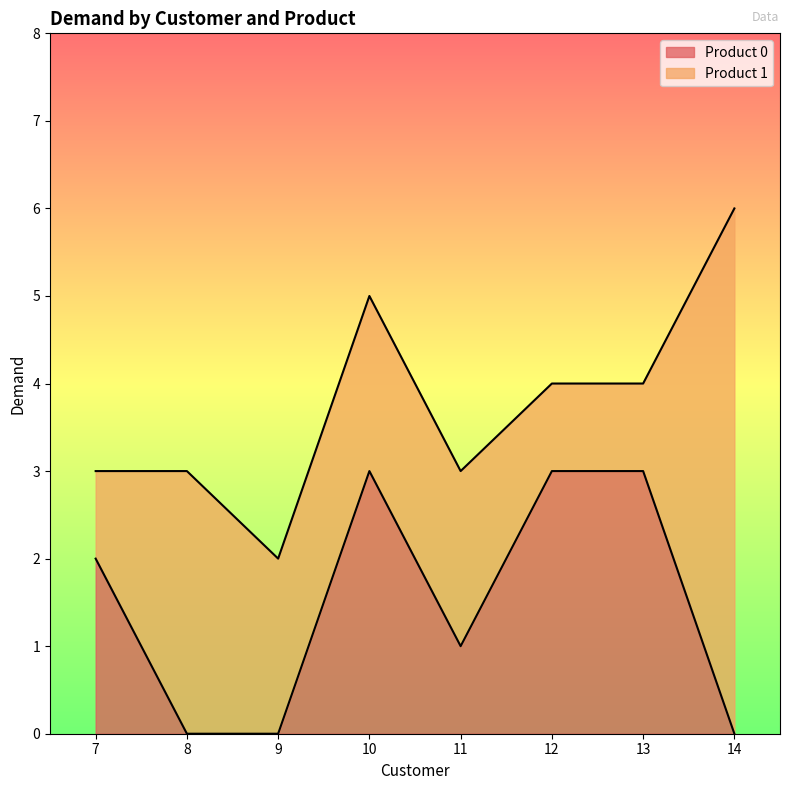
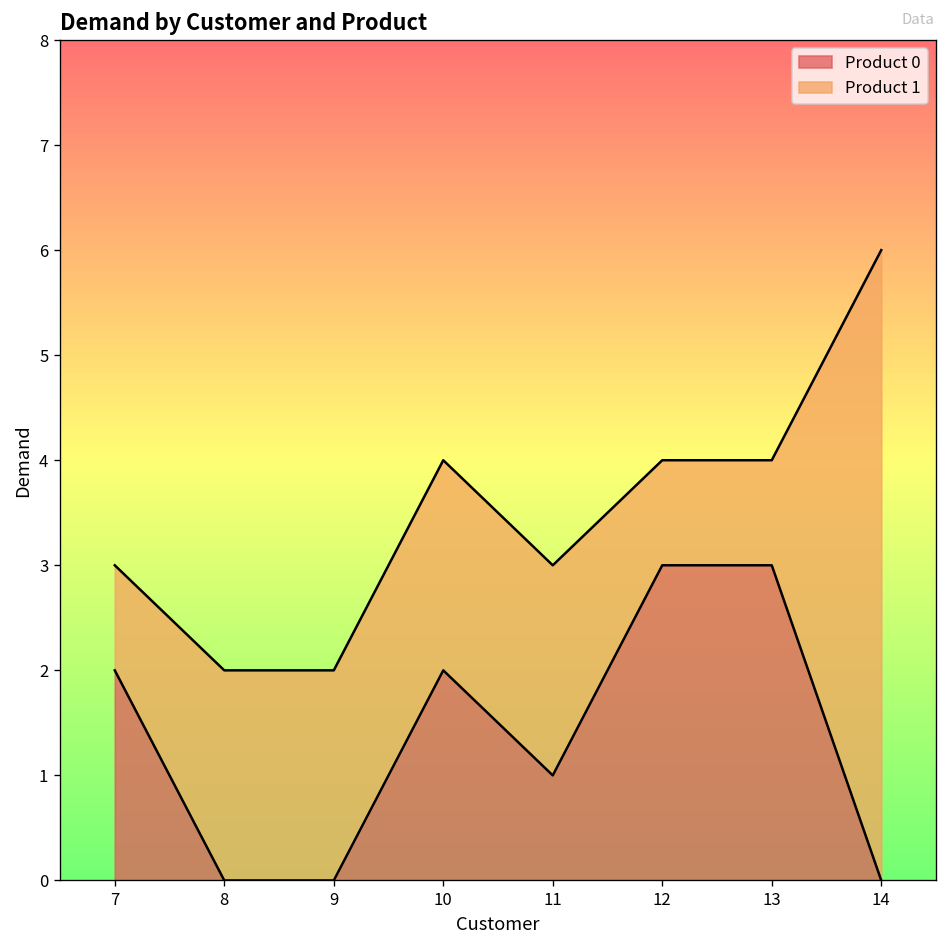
Product 1, 8: 3 -> 2
Product 0, 10: 3 -> 2
